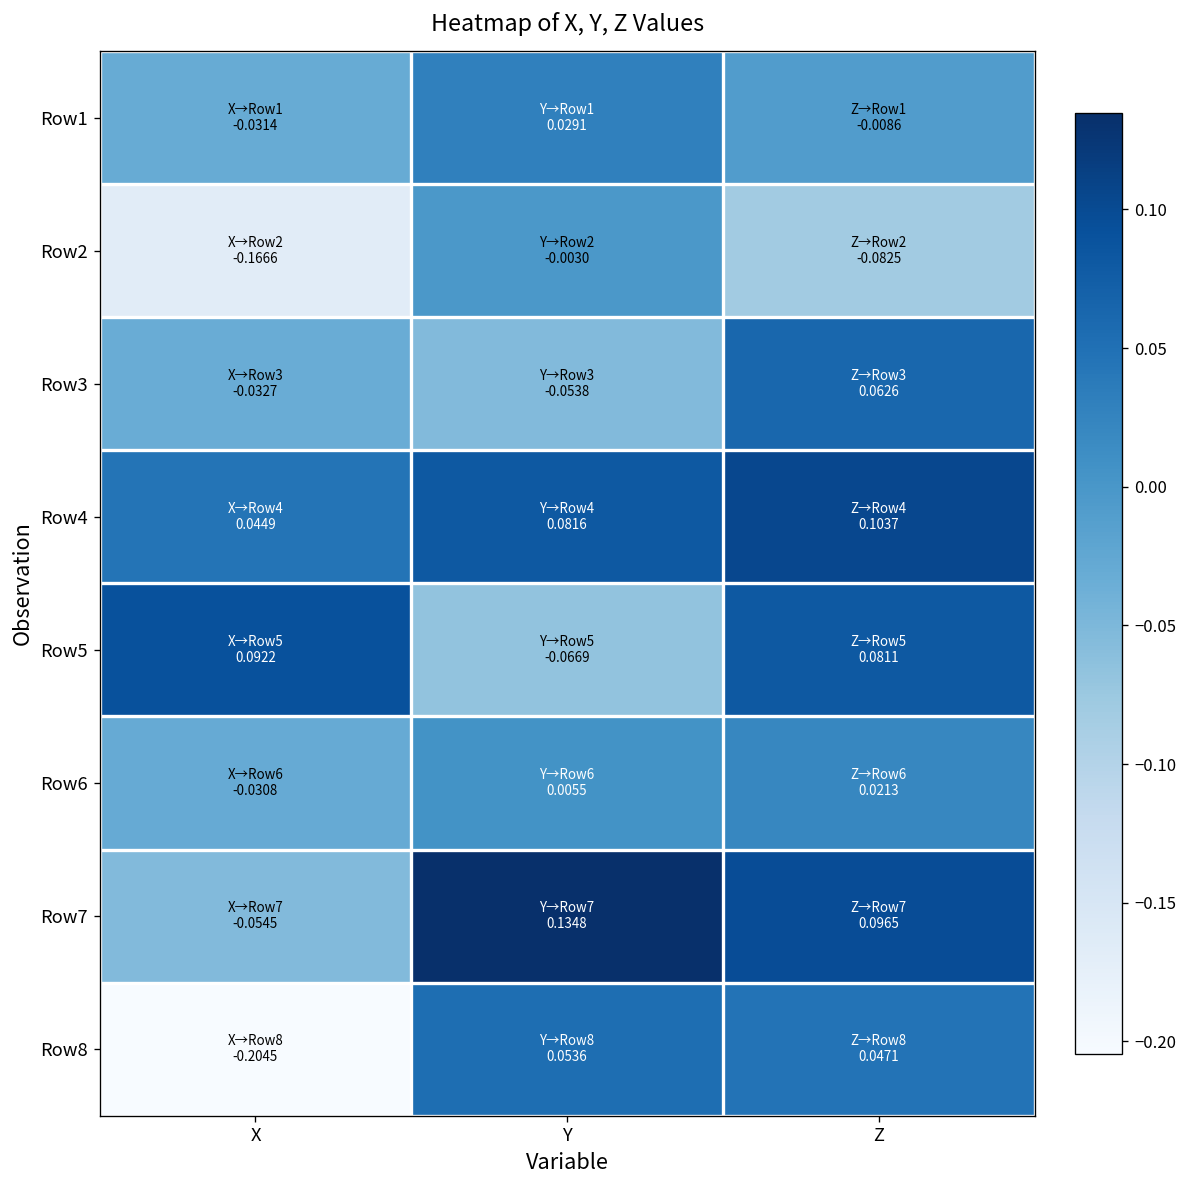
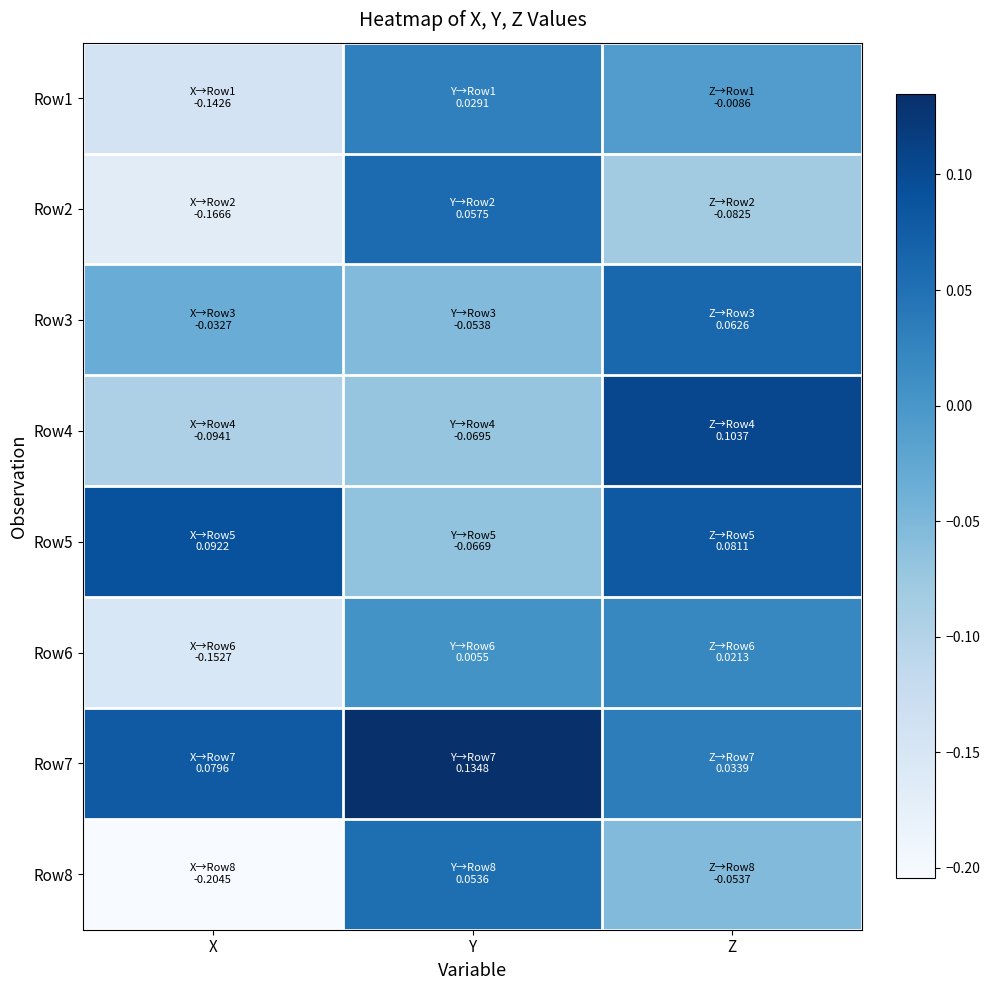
Row1, X: -0.0314 -> -0.1426
Row2, Y: -0.0030 -> 0.0575
Row4, X: 0.0449 -> -0.0941
Row4, Y: 0.0816 -> -0.0695
Row6, X: -0.0308 -> -0.1527
Row7, X: -0.0545 -> 0.0796
Row7, Z: 0.0965 -> 0.0339
Row8, Z: 0.0471 -> -0.0537
